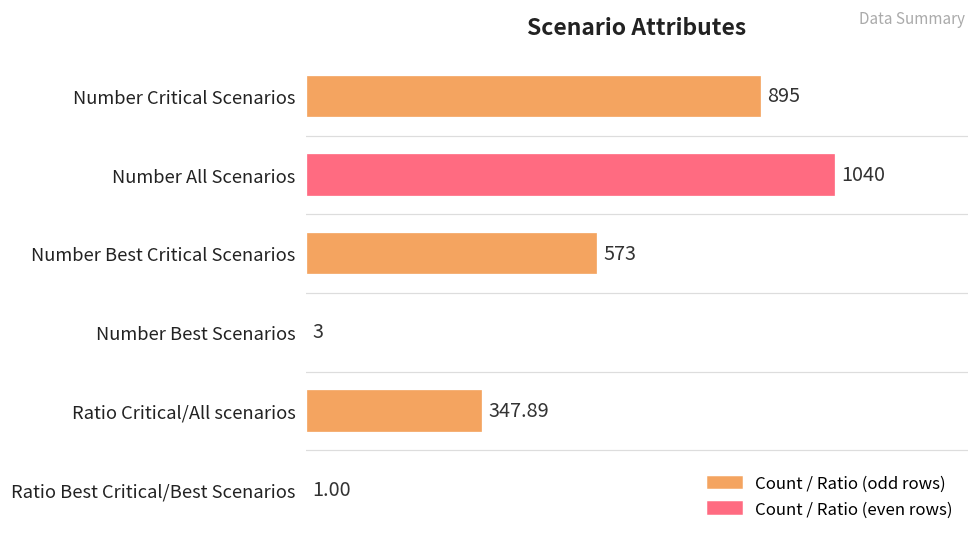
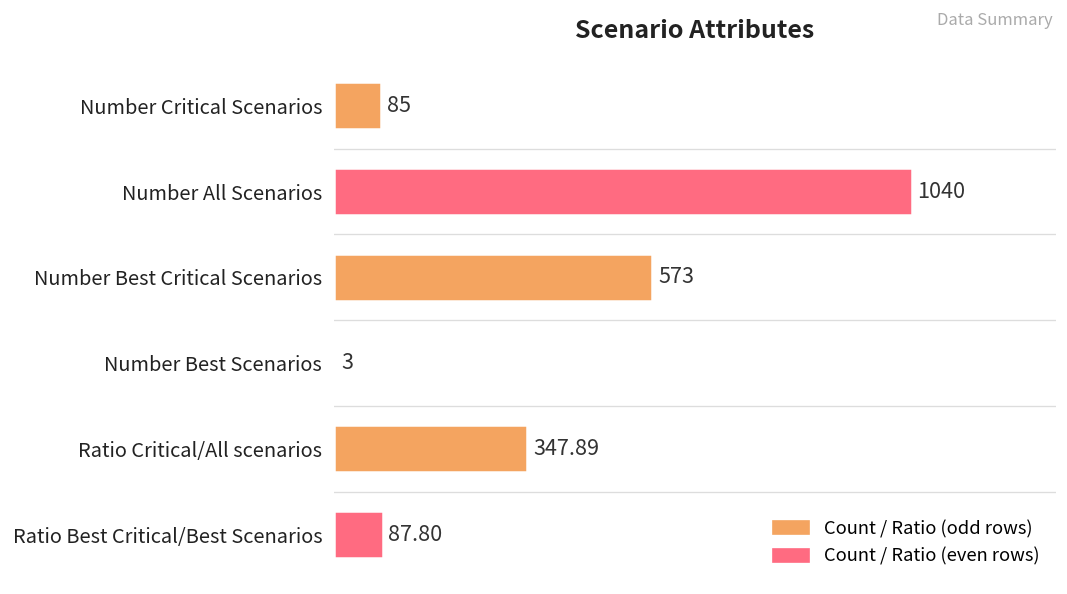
Number Critical Scenarios: 895 -> 85
Ratio Best Critical/Best Scenarios: 1.00 -> 87.80
